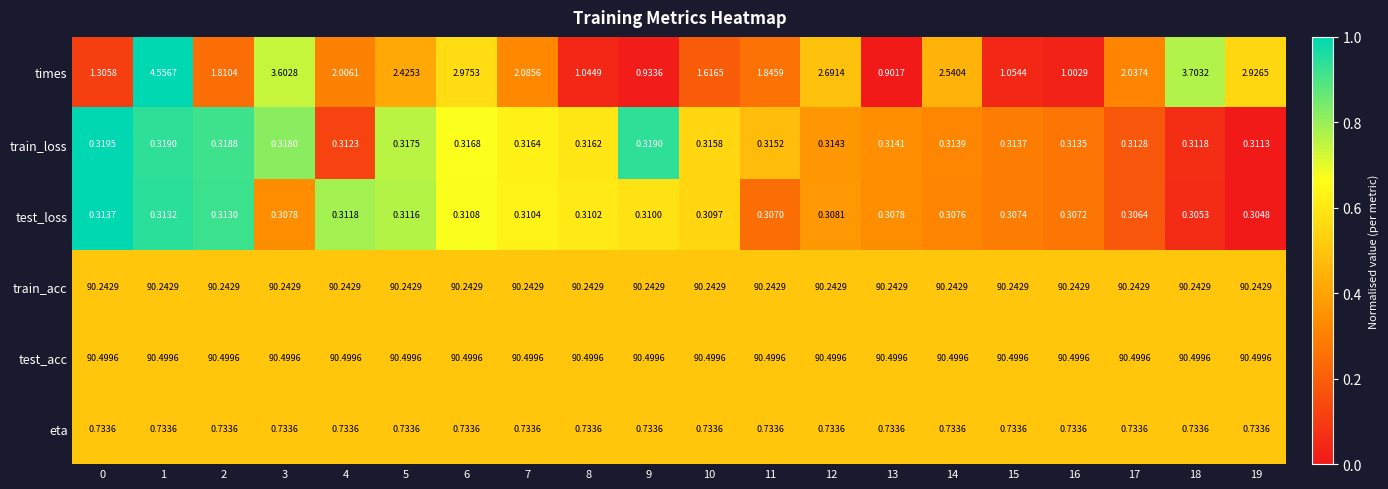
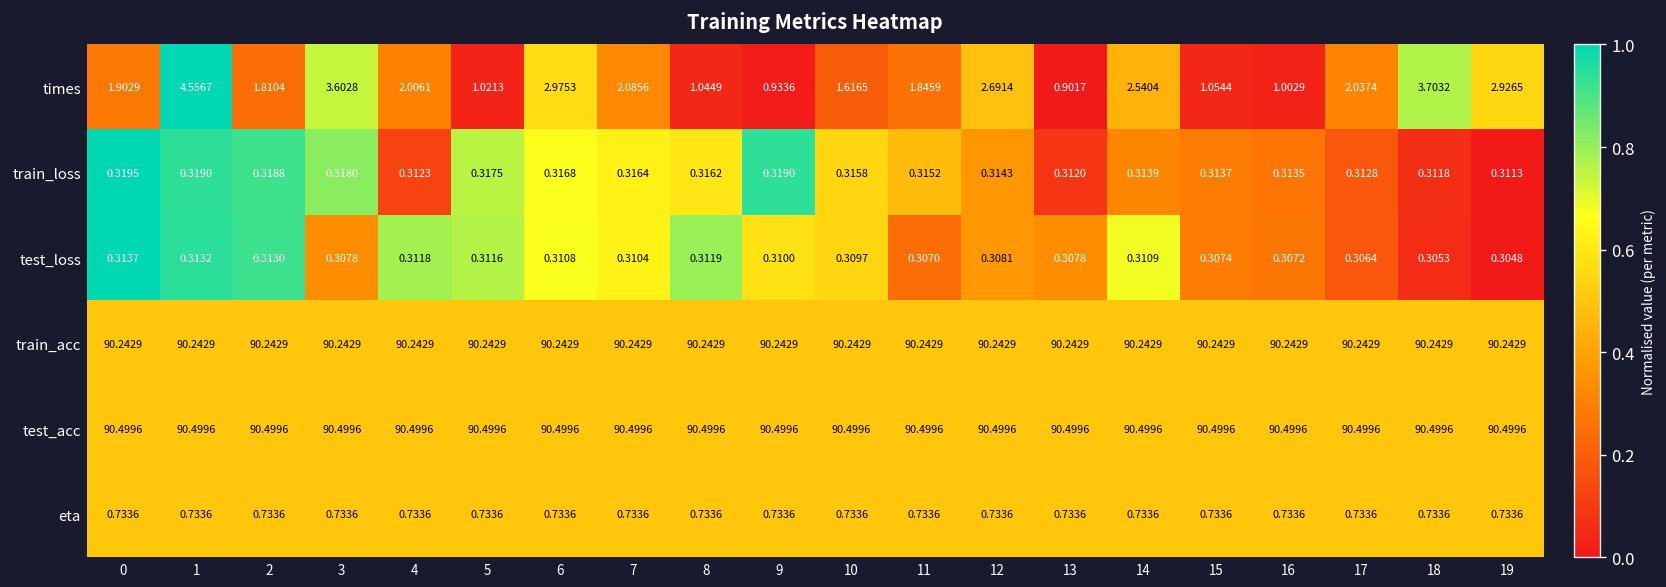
times, 0: 1.3058 -> 1.9029
times, 5: 2.4253 -> 1.0213
train_loss, 13: 0.3141 -> 0.3120
test_loss, 8: 0.3102 -> 0.3119
test_loss, 14: 0.3076 -> 0.3109
